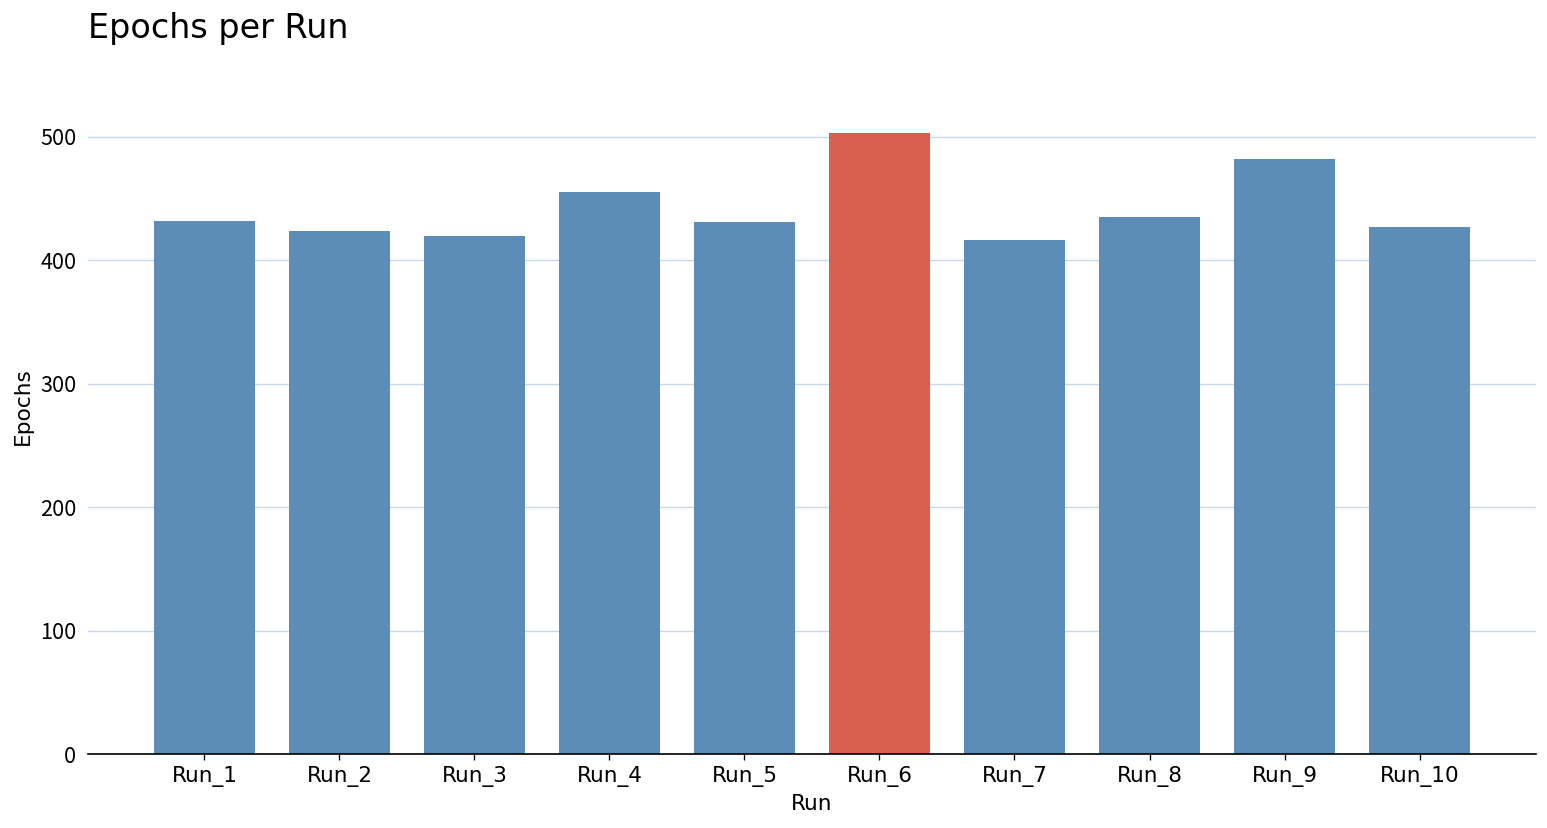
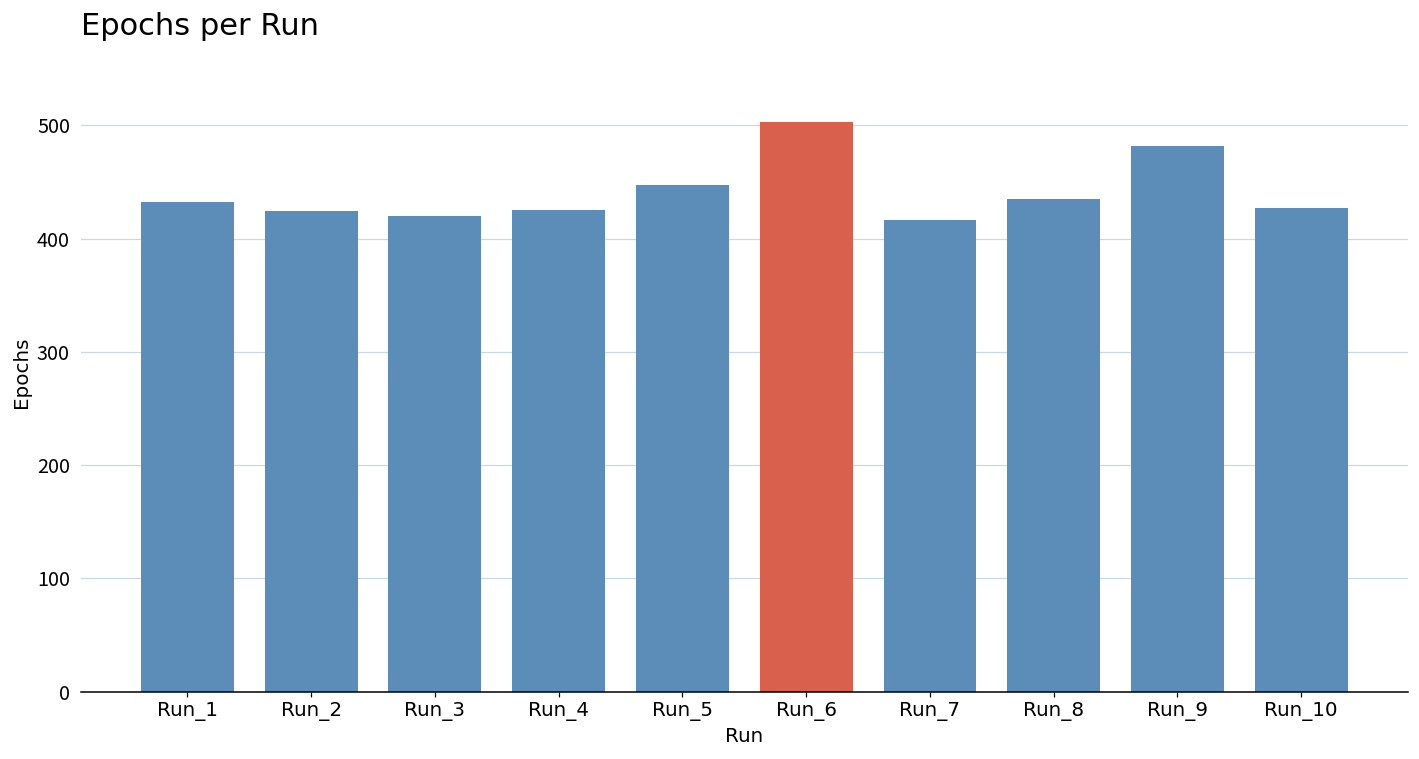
Run_4: 455 -> 425
Run_5: 431 -> 447
